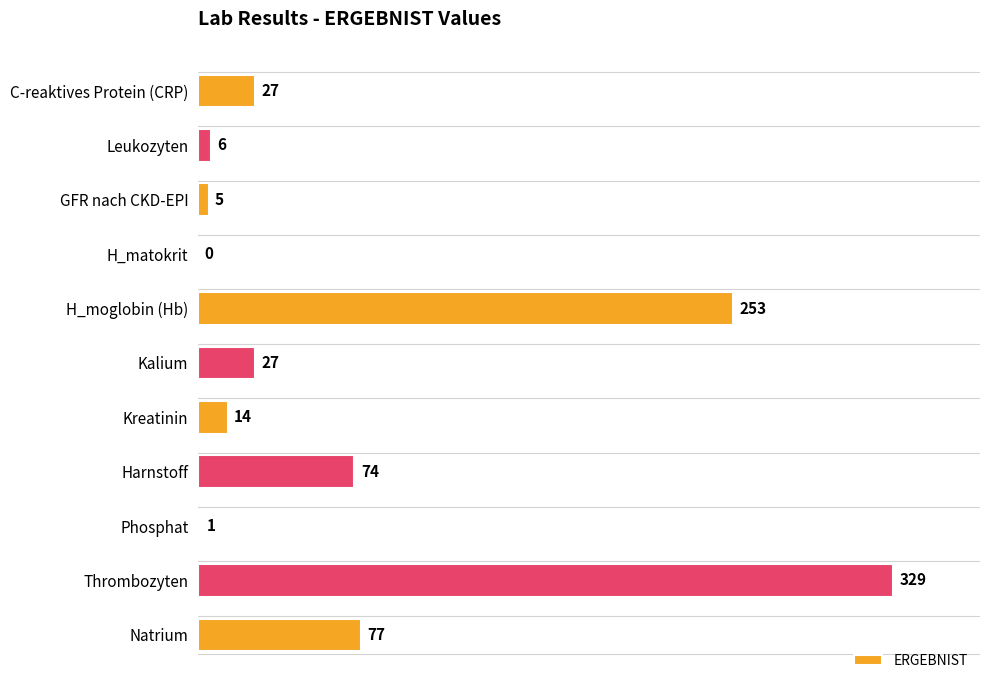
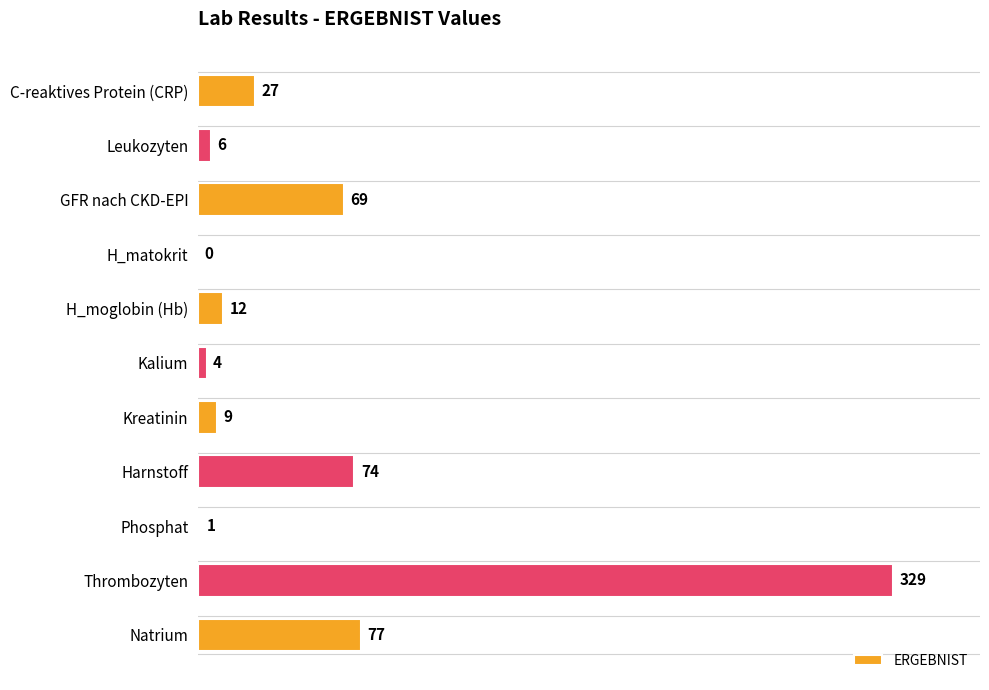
GFR nach CKD-EPI: 5 -> 69
H_moglobin (Hb): 253 -> 12
Kalium: 27 -> 4
Kreatinin: 14 -> 9
